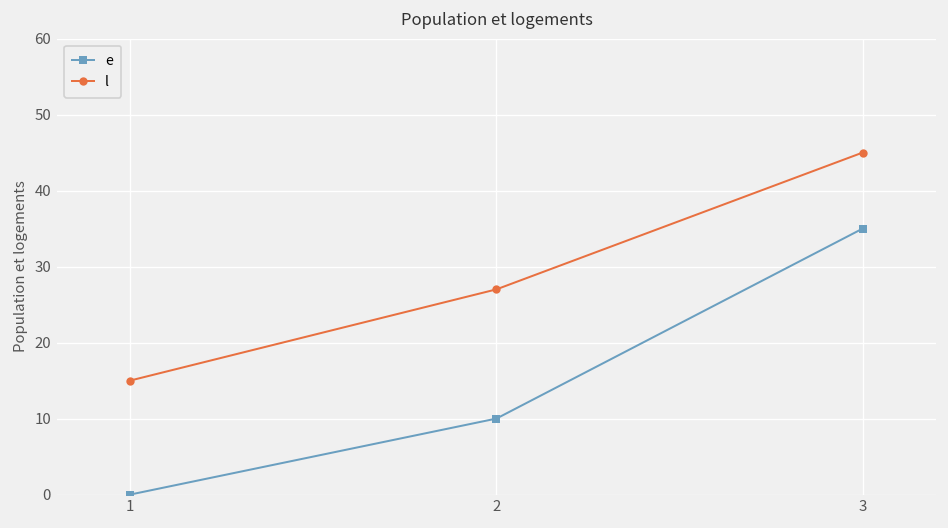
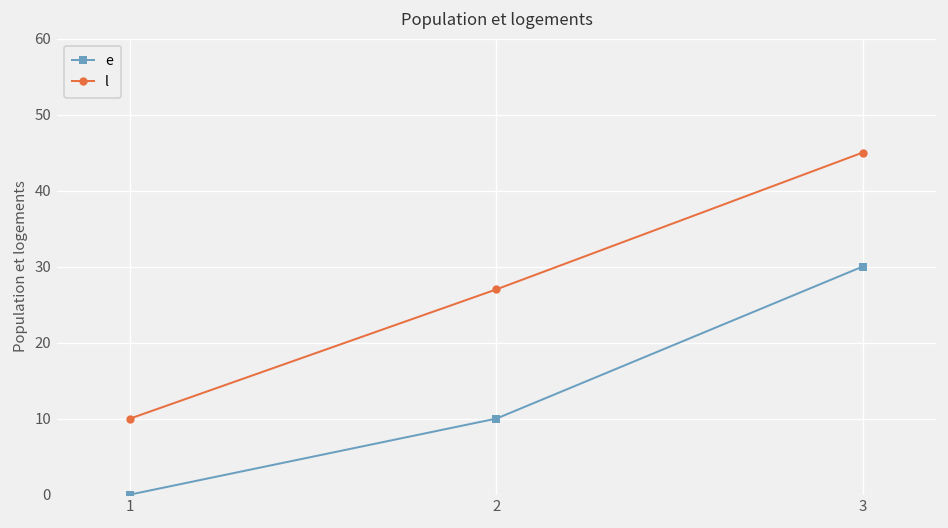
l, 1: 15 -> 10
e, 3: 35 -> 30
